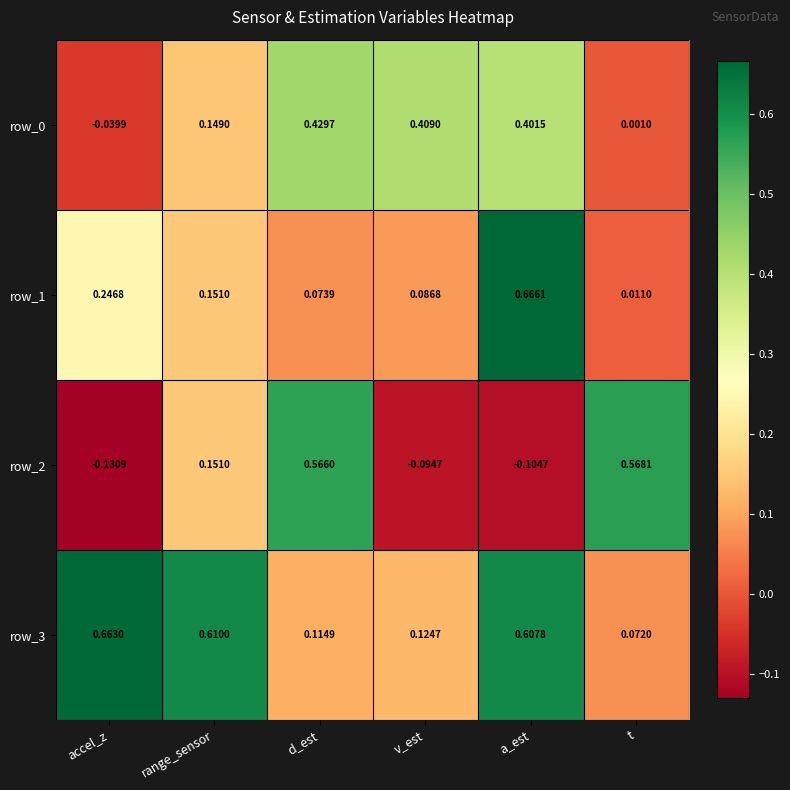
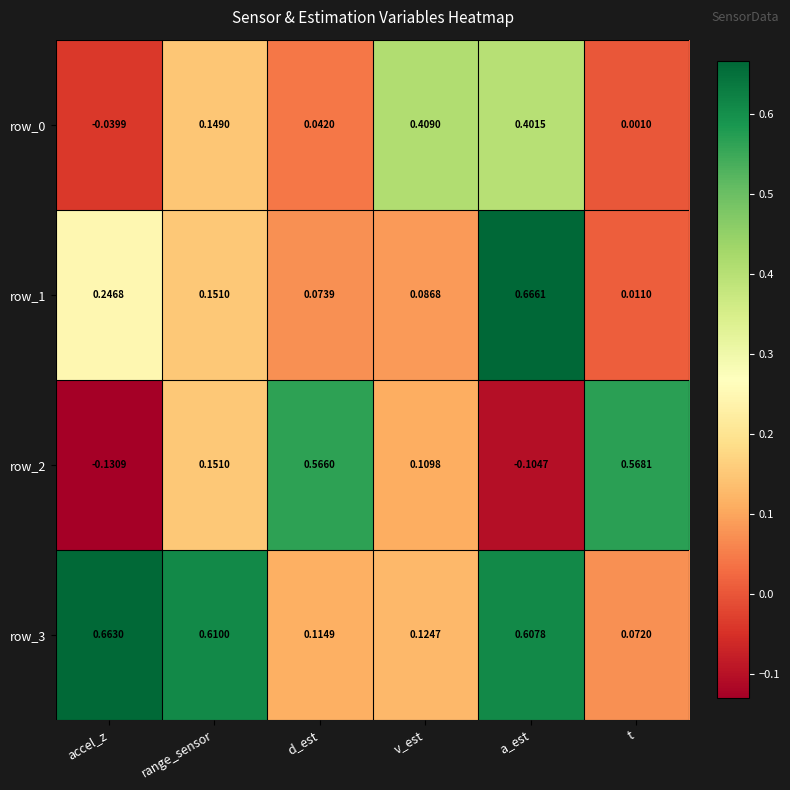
row_0, d_est: 0.4297 -> 0.0420
row_2, v_est: -0.0947 -> 0.1098
